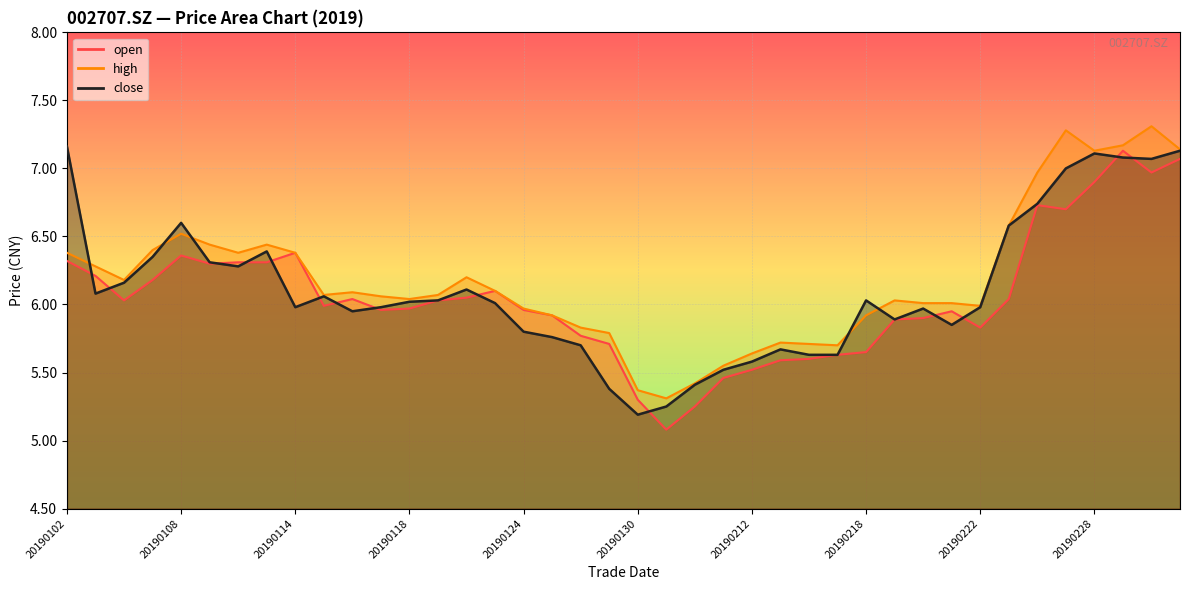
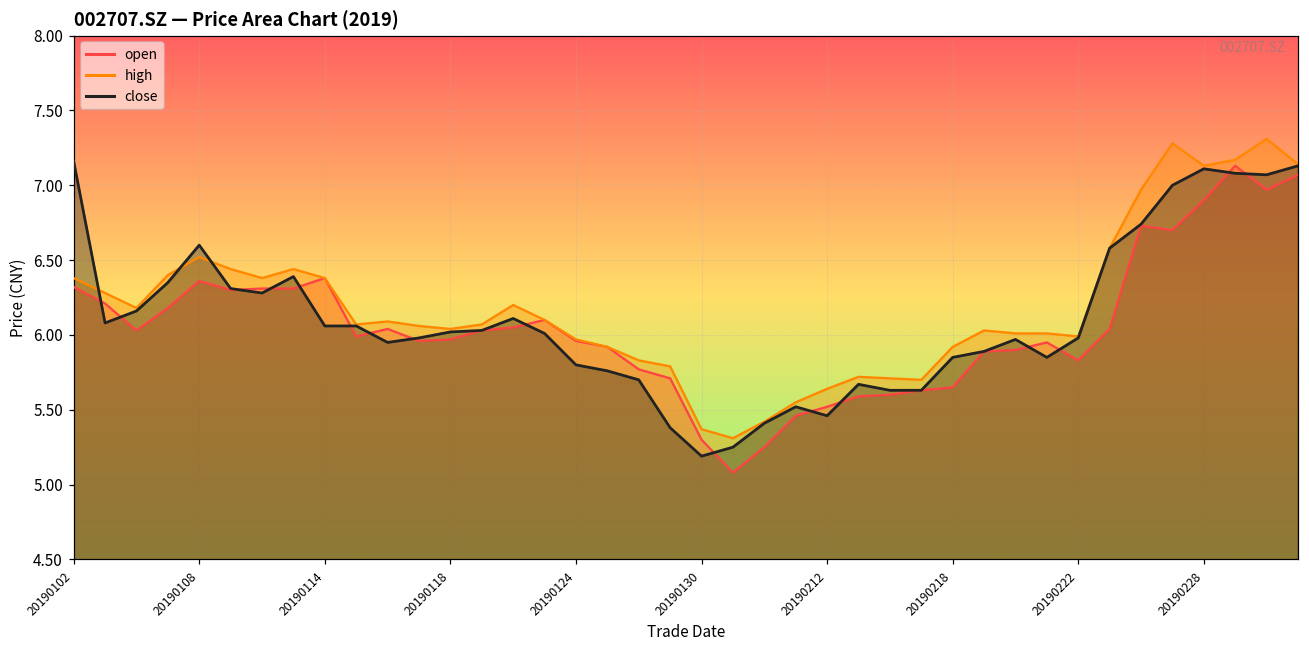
close, 20190114: 5.98 -> 6.06
close, 20190212: 5.58 -> 5.46
close, 20190218: 6.03 -> 5.85
